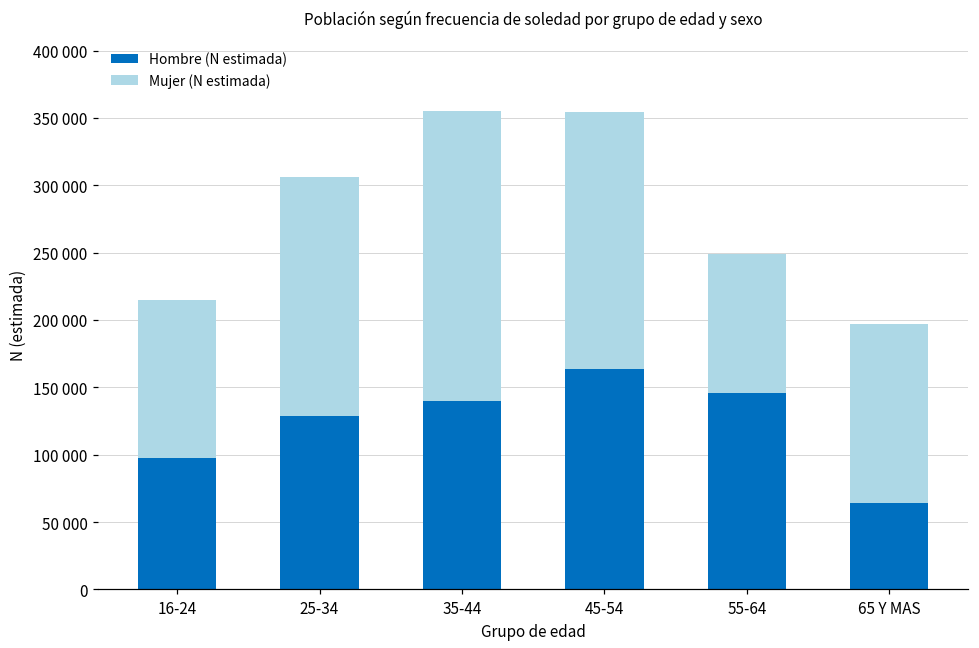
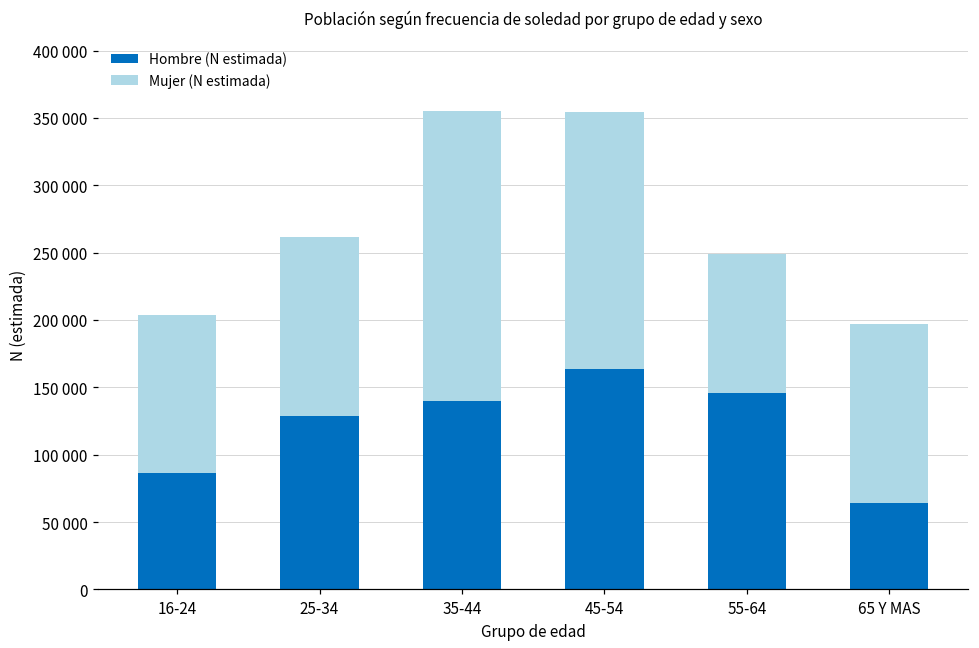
Hombre (N estimada), 16-24: 97000 -> 86000
Mujer (N estimada), 25-34: 178000 -> 133000
